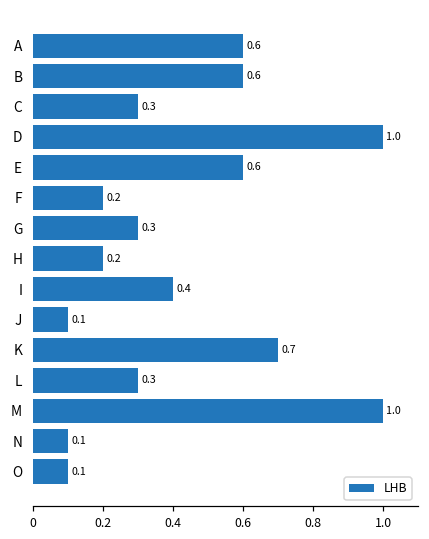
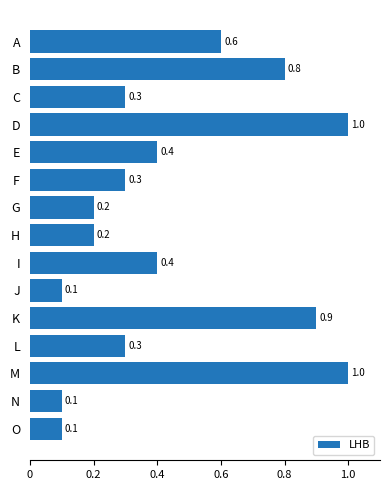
B: 0.6 -> 0.8
E: 0.6 -> 0.4
F: 0.2 -> 0.3
G: 0.3 -> 0.2
K: 0.7 -> 0.9
